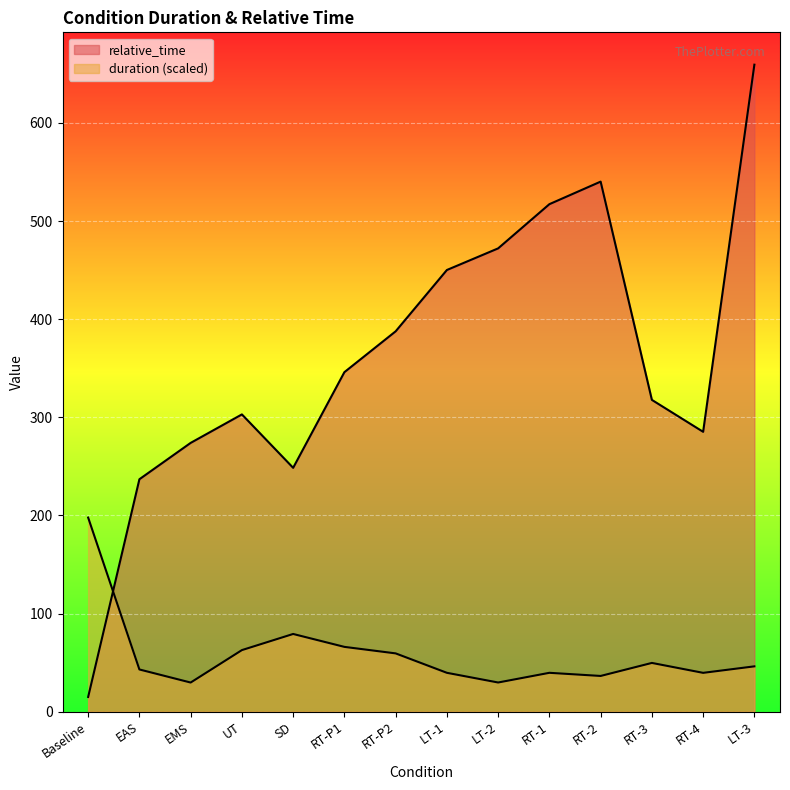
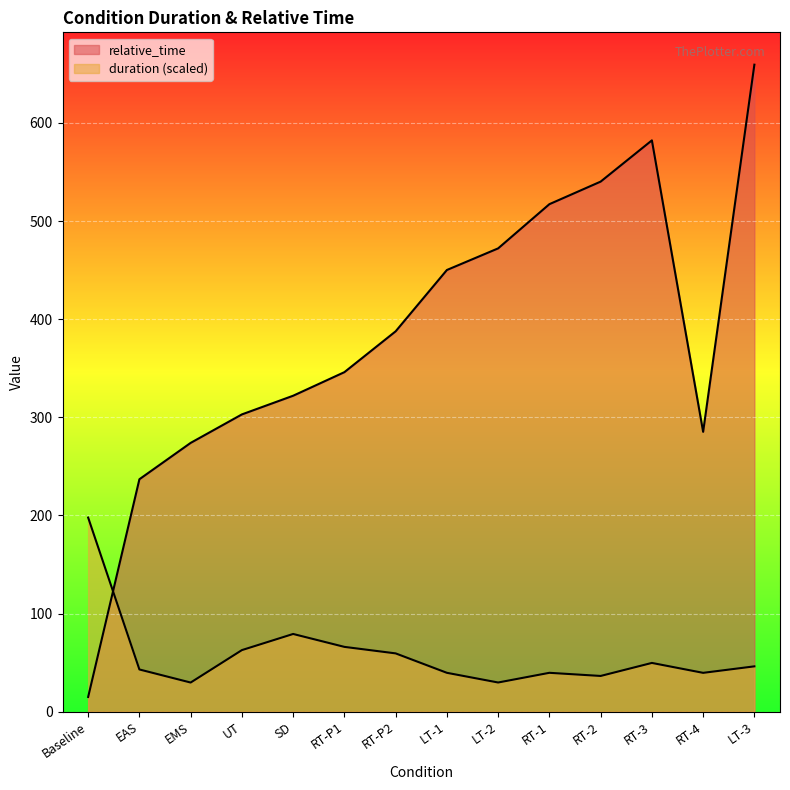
relative_time, SD: 250 -> 320
relative_time, RT-3: 320 -> 580
